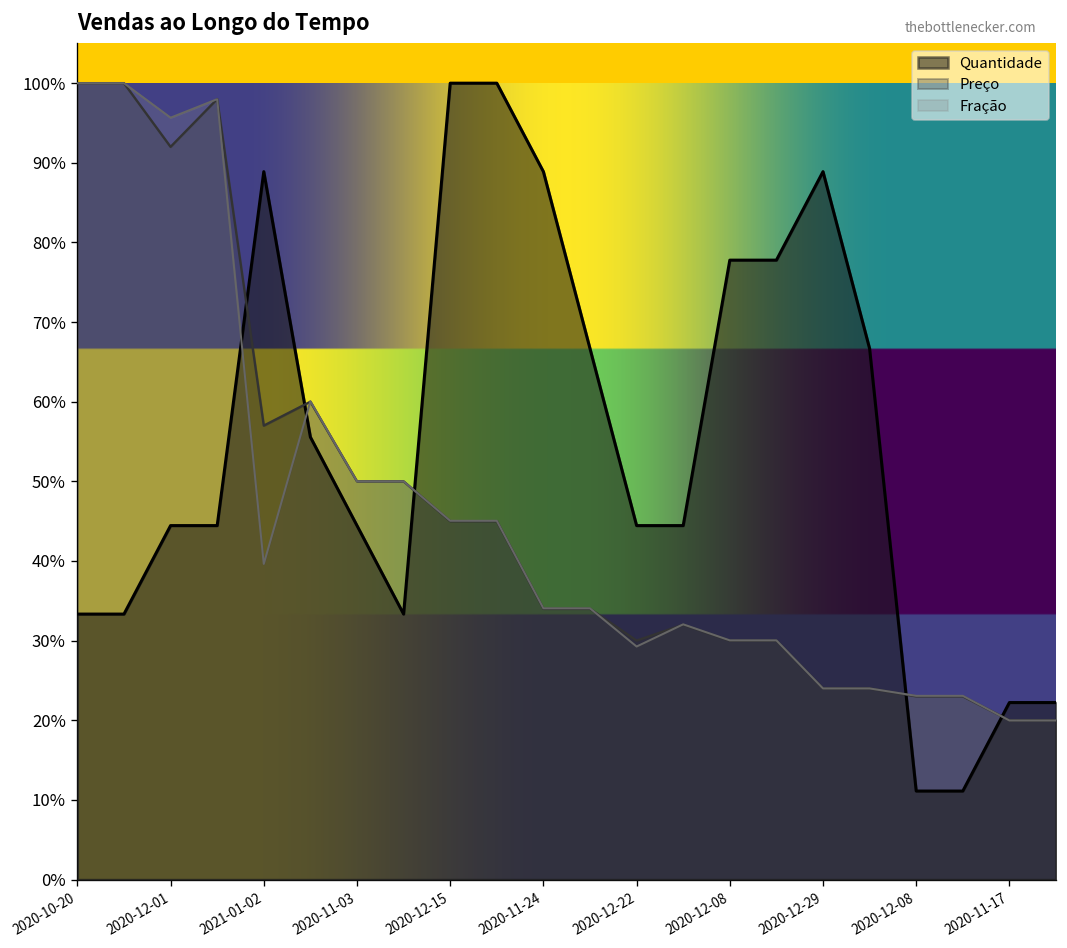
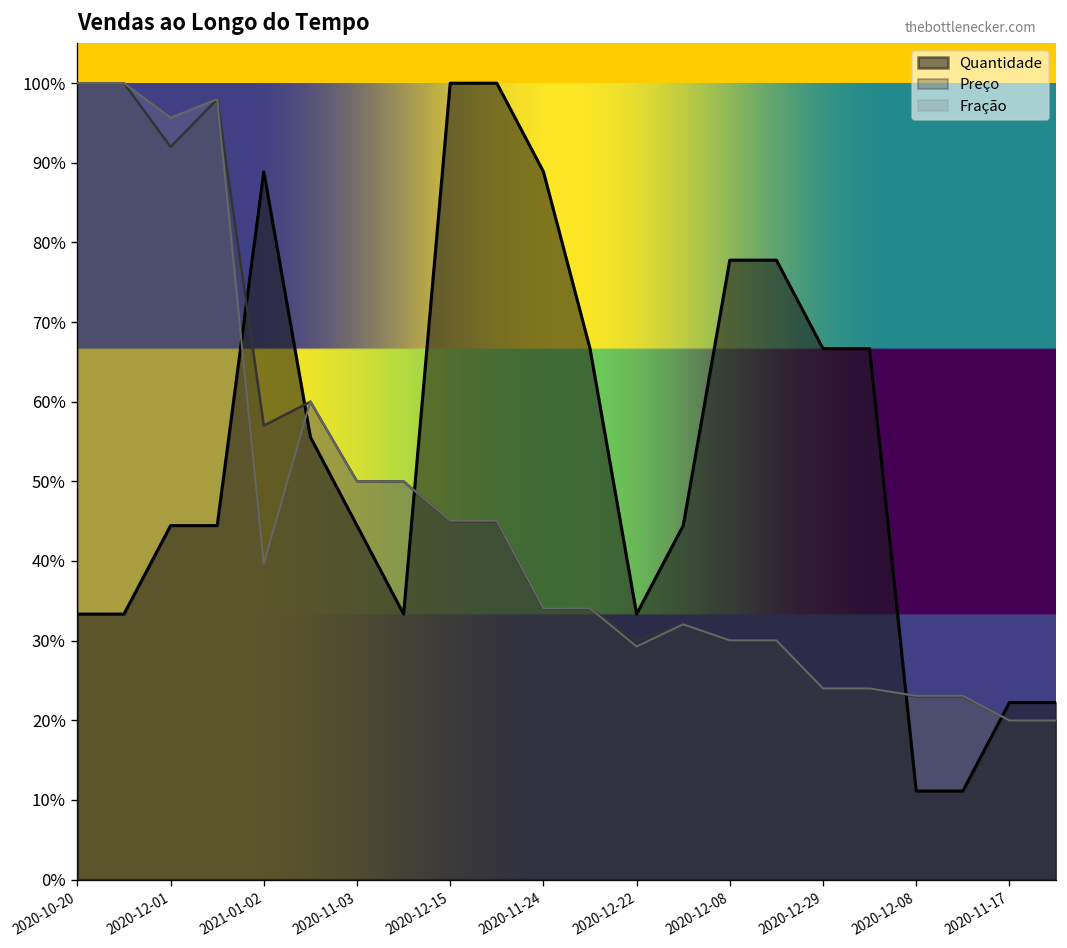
Quantidade, 2020-12-22: 44% -> 33%
Quantidade, 2020-12-29: 89% -> 67%
